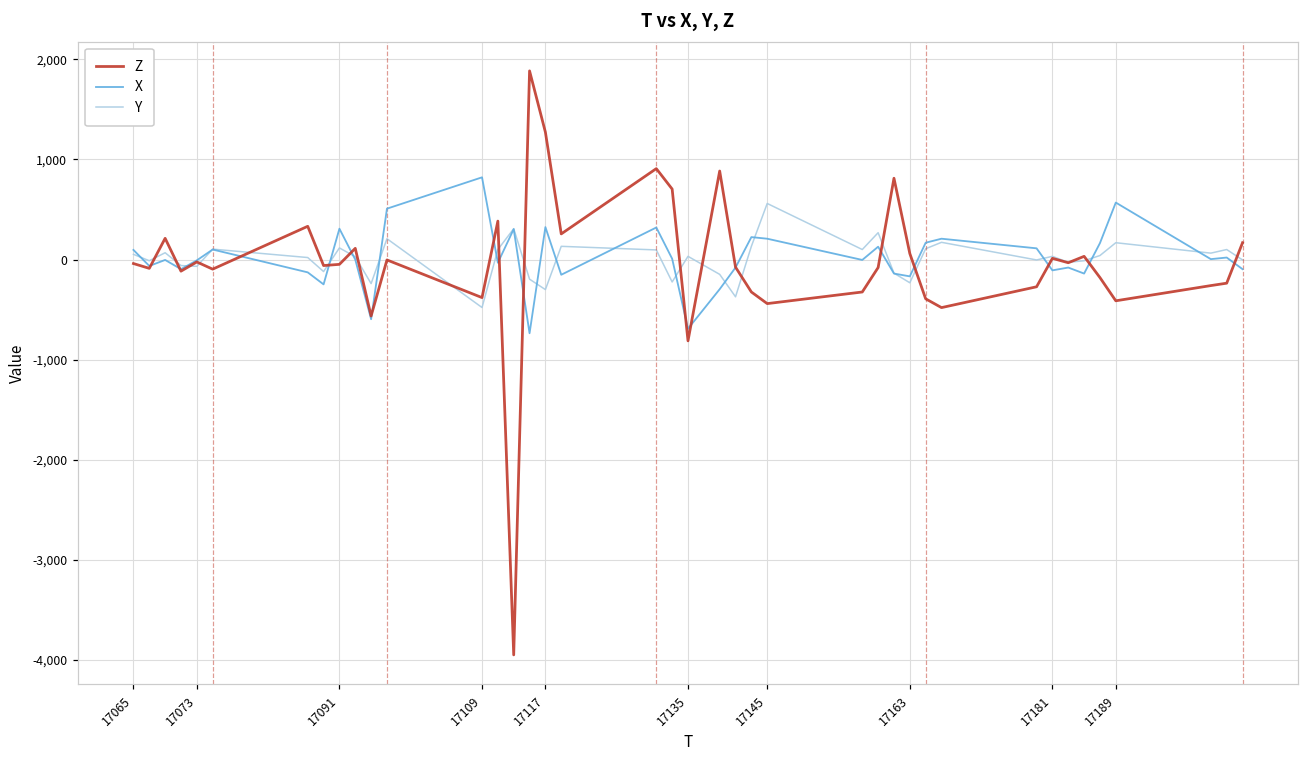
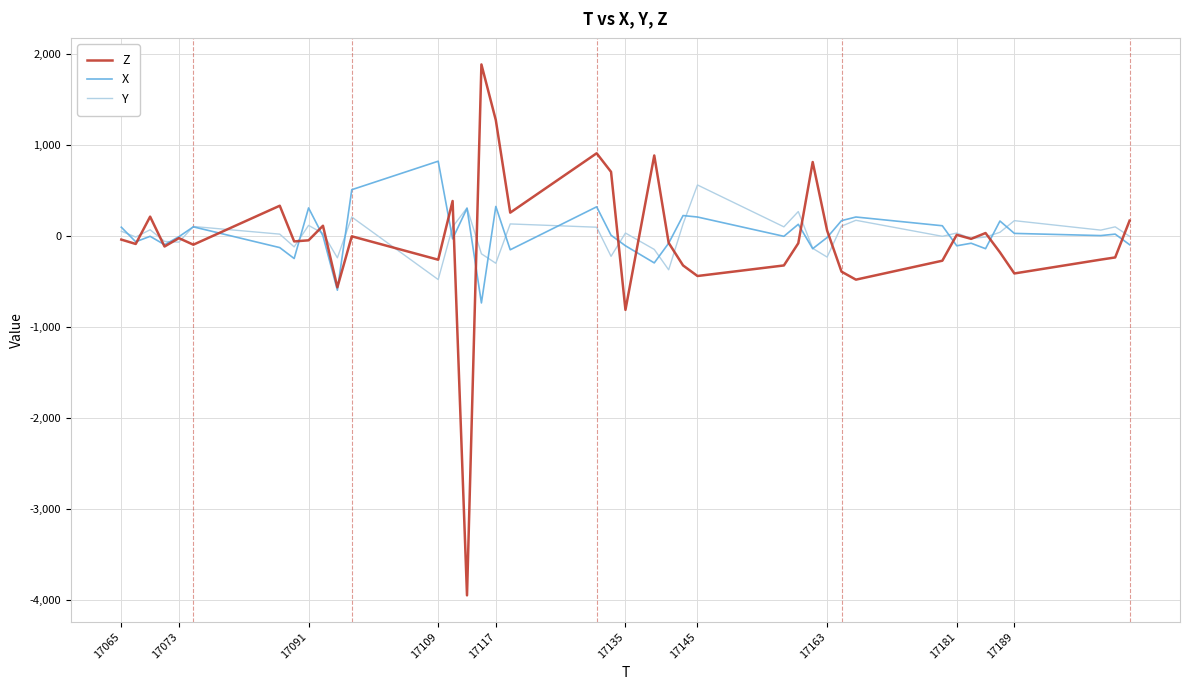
Z, 17109: -400 -> -300
X, 17135: -700 -> -100
X, 17163: -200 -> 0
X, 17189: 600 -> 0
